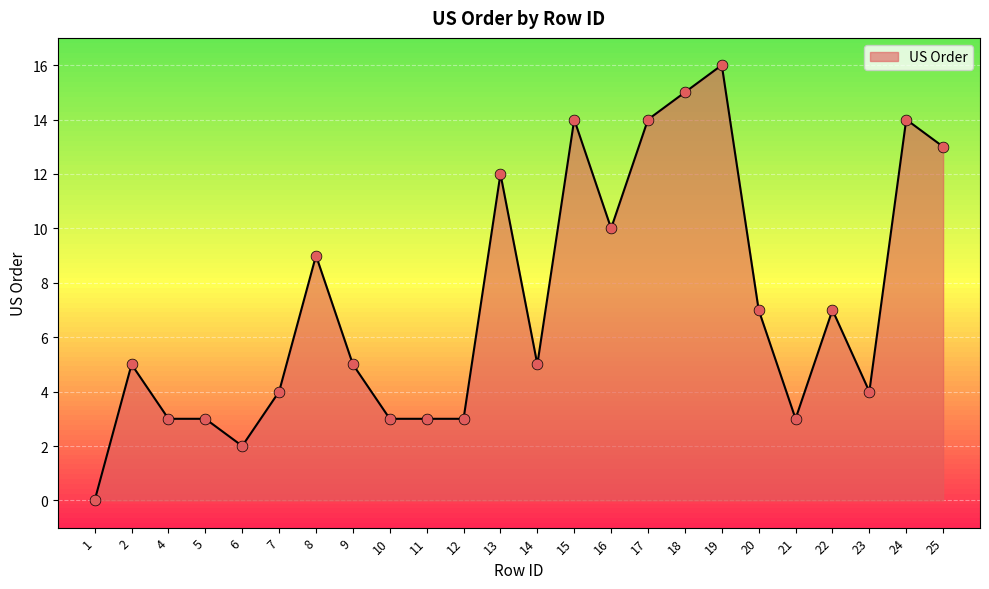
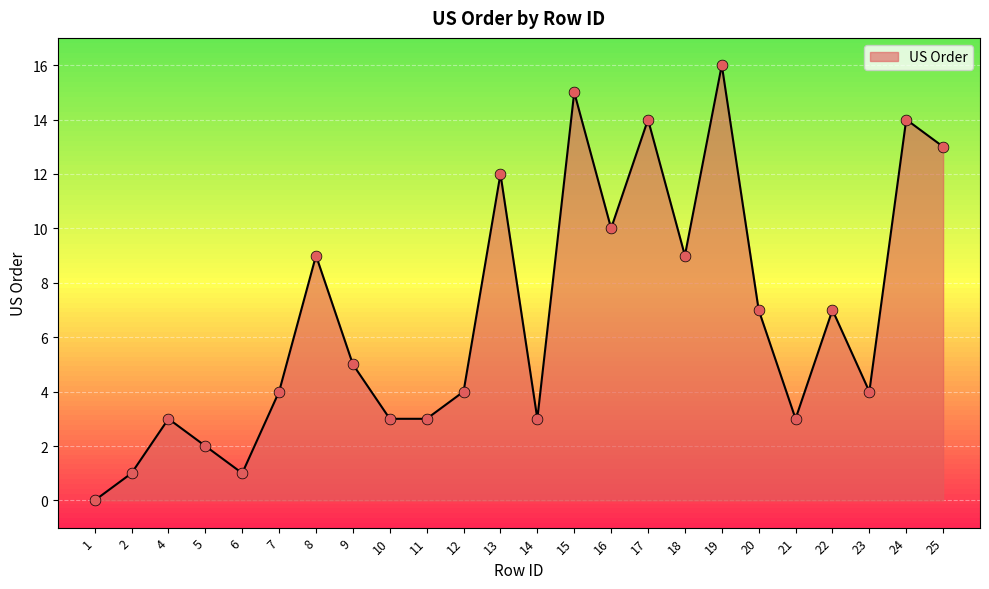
2: 5 -> 1
5: 3 -> 2
6: 2 -> 1
12: 3 -> 4
14: 5 -> 3
15: 14 -> 15
18: 15 -> 9
